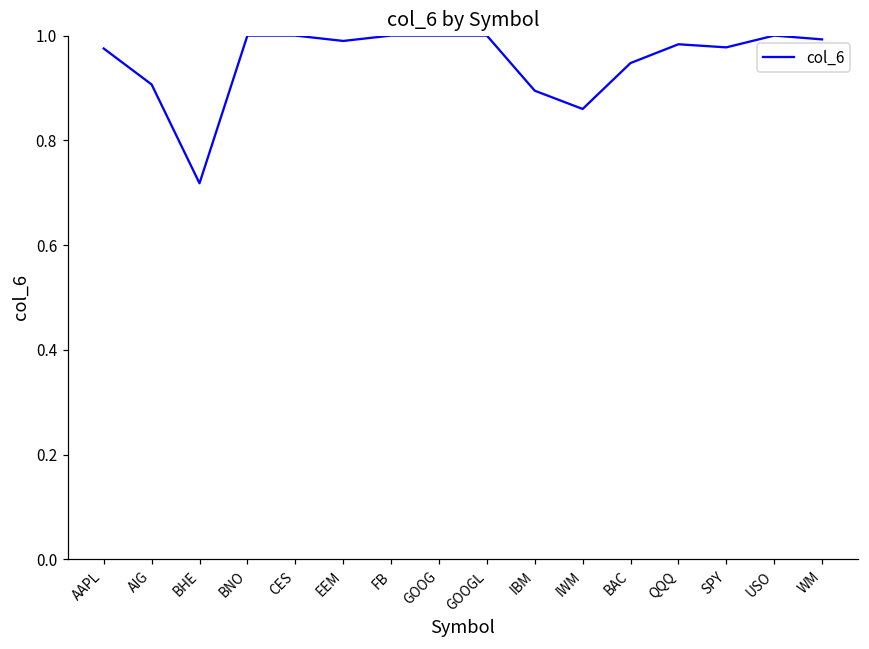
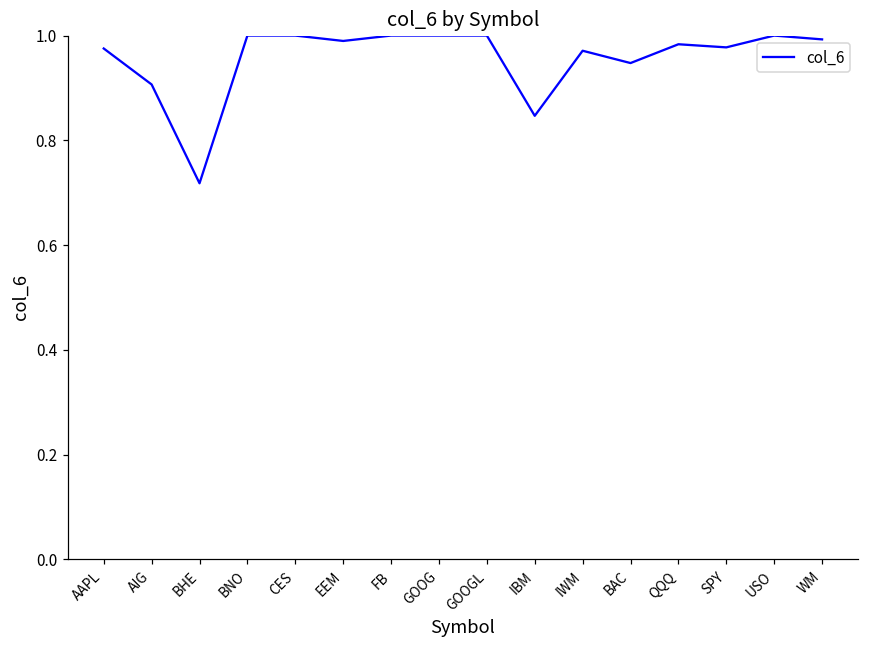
IBM: 0.89 -> 0.85
IWM: 0.86 -> 0.97
